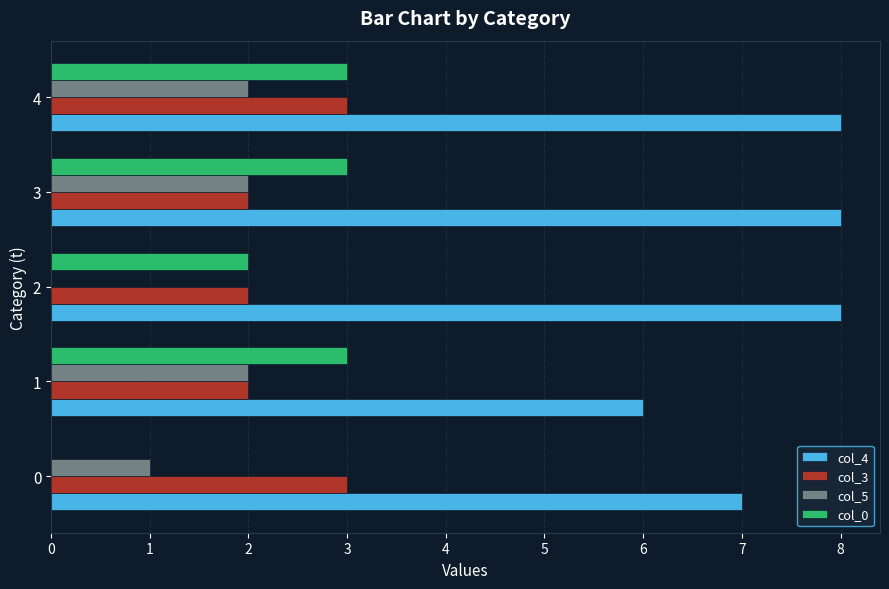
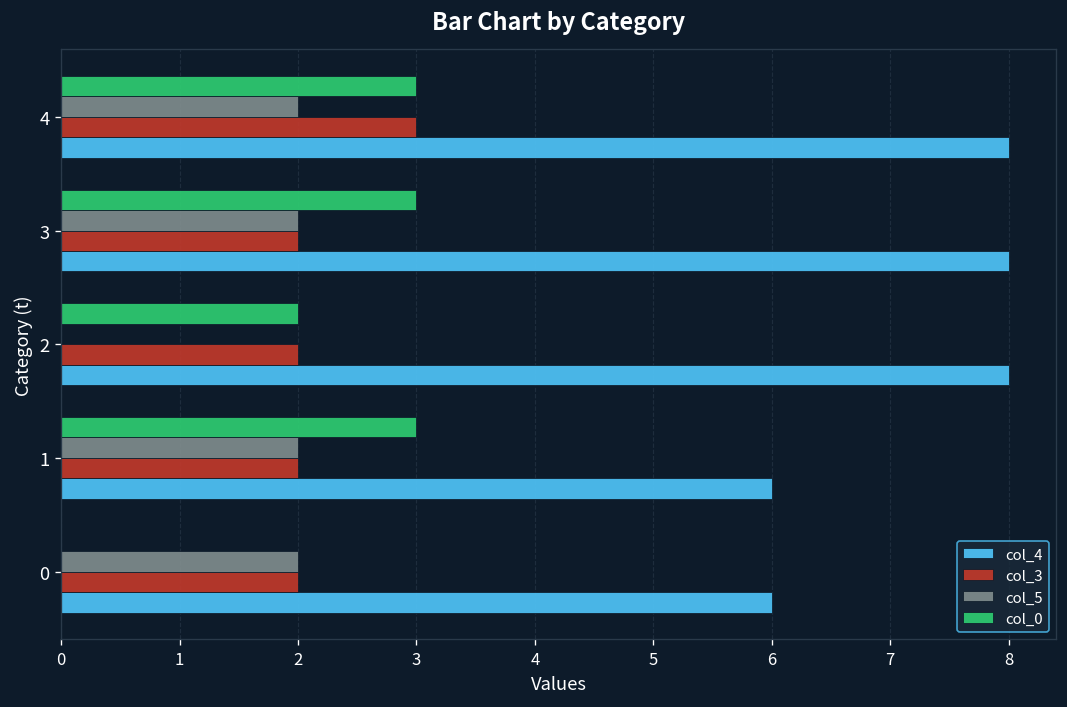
col_5, 0: 1 -> 2
col_3, 0: 3 -> 2
col_4, 0: 7 -> 6
